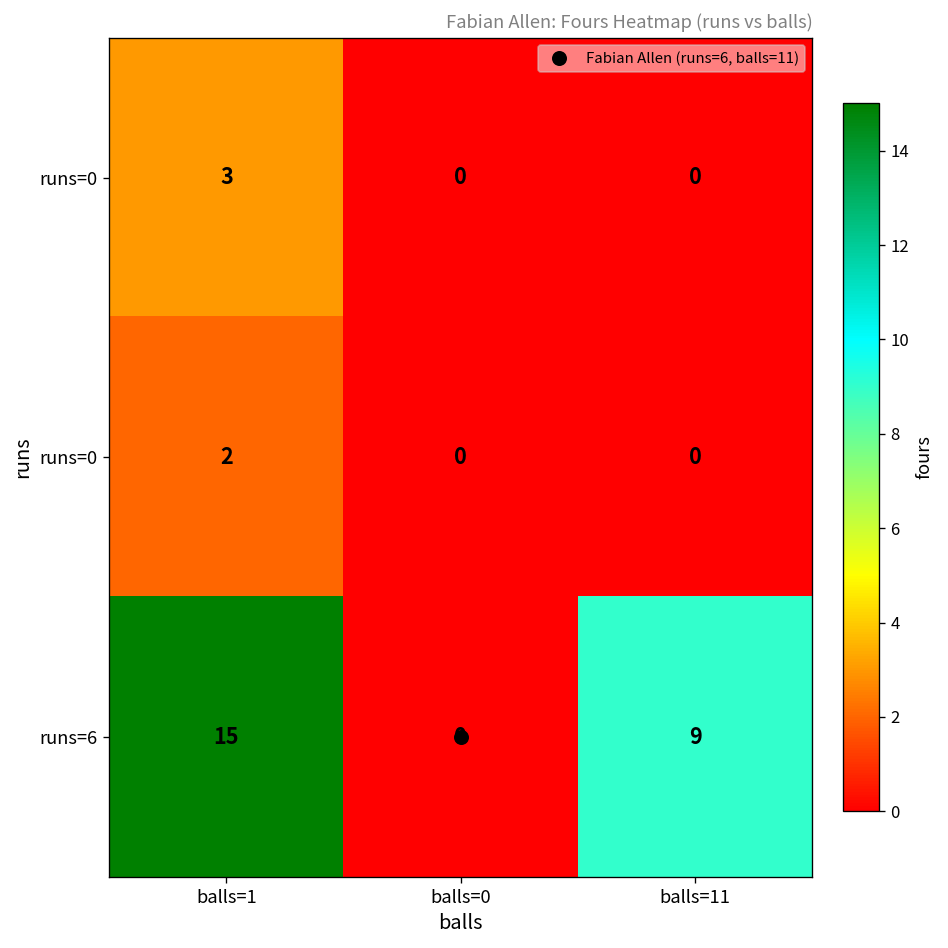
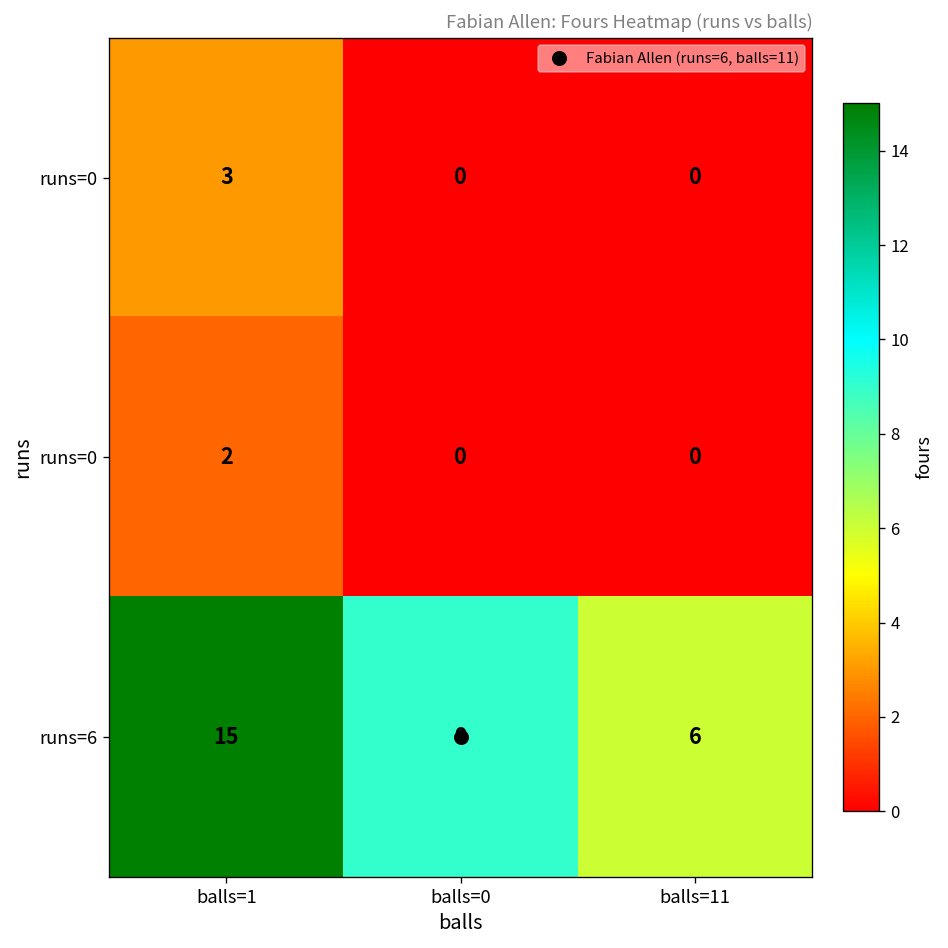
runs=6, balls=0: 0 -> 9
runs=6, balls=11: 9 -> 6
